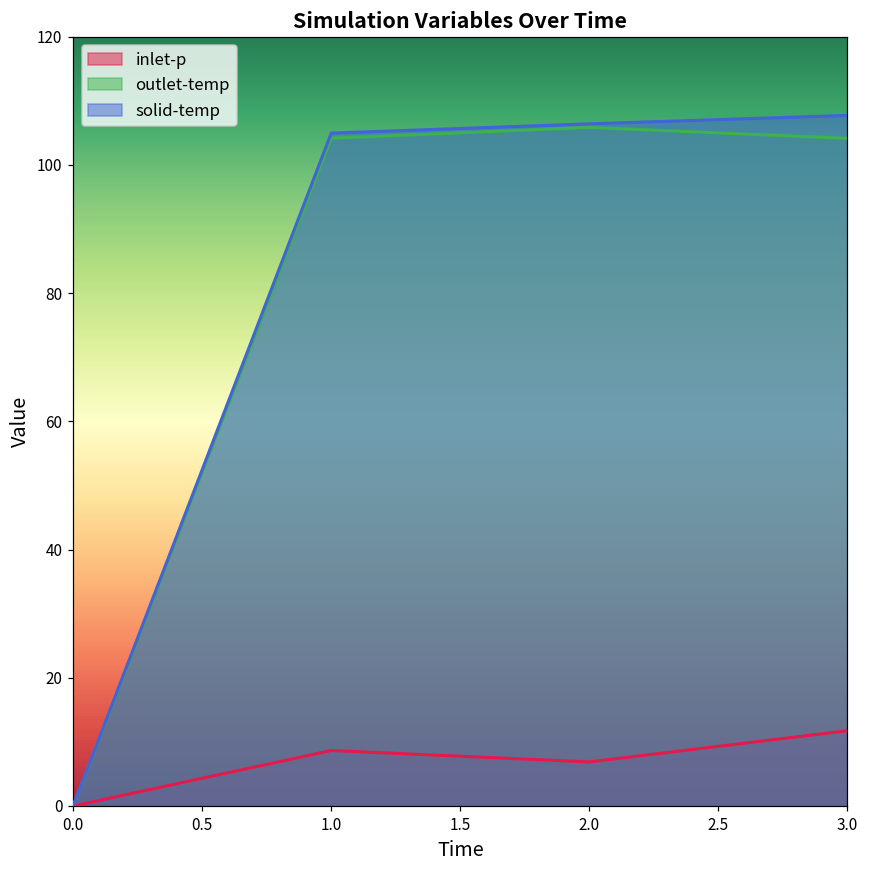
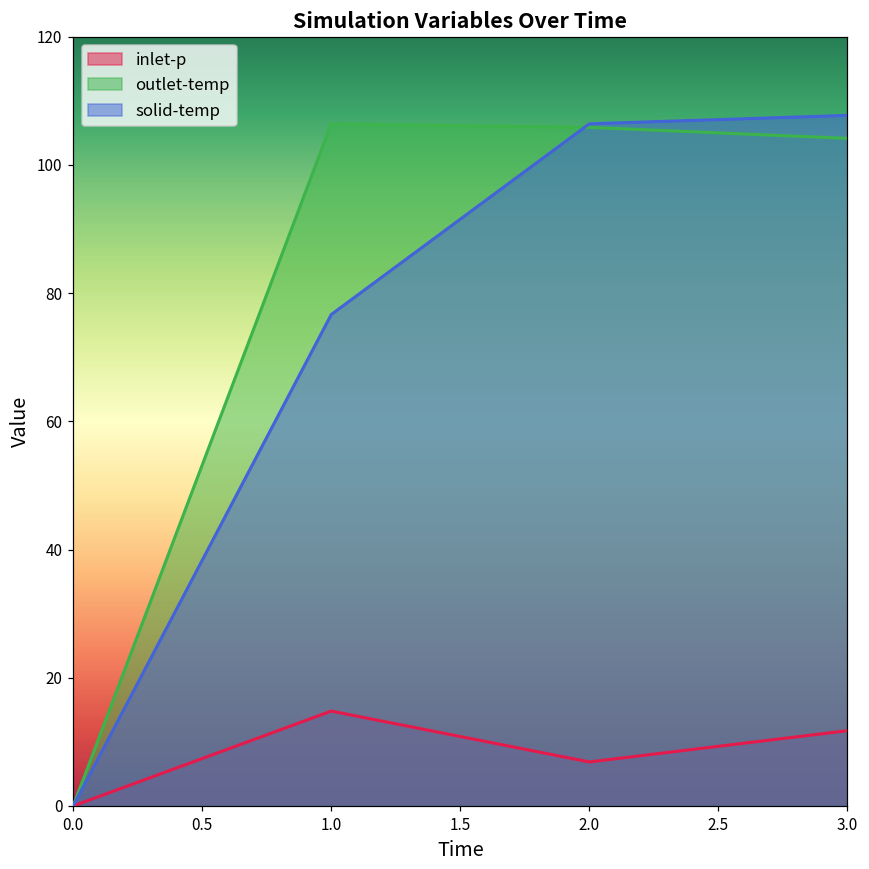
inlet-p, 1.0: 9 -> 15
outlet-temp, 1.0: 104 -> 106
solid-temp, 1.0: 105 -> 77
